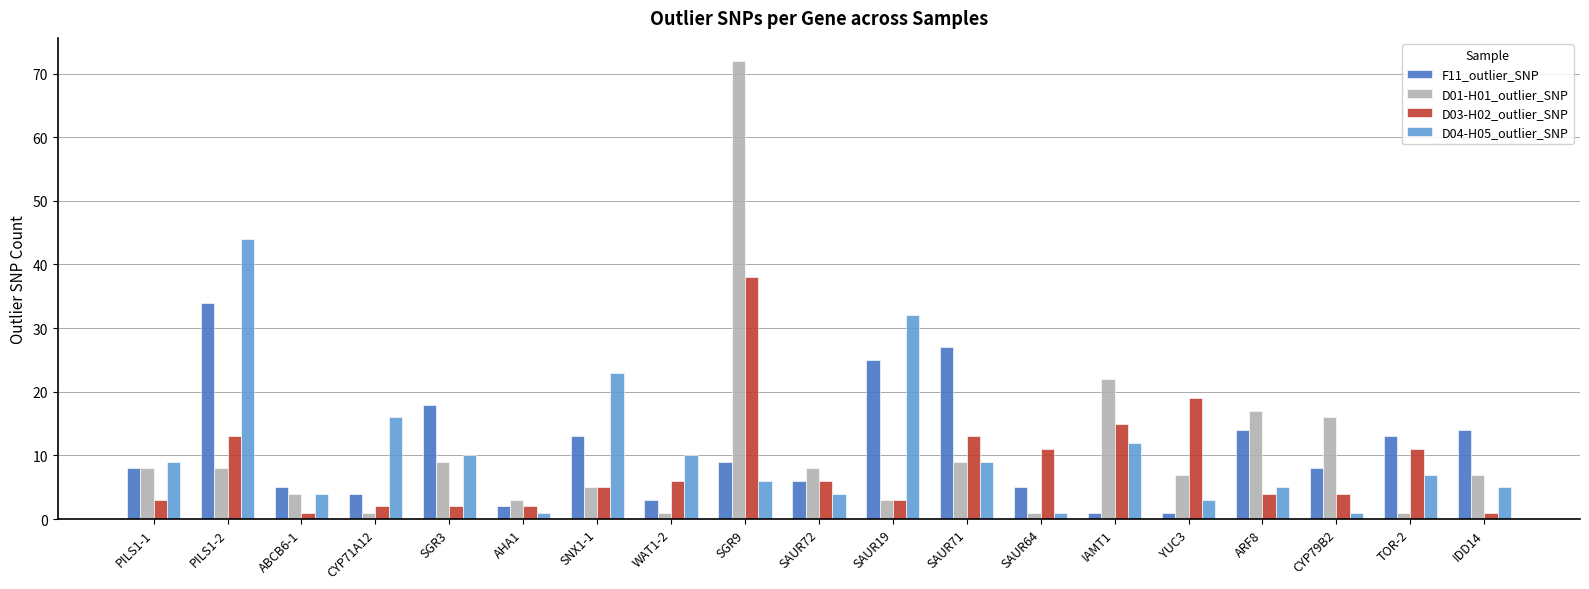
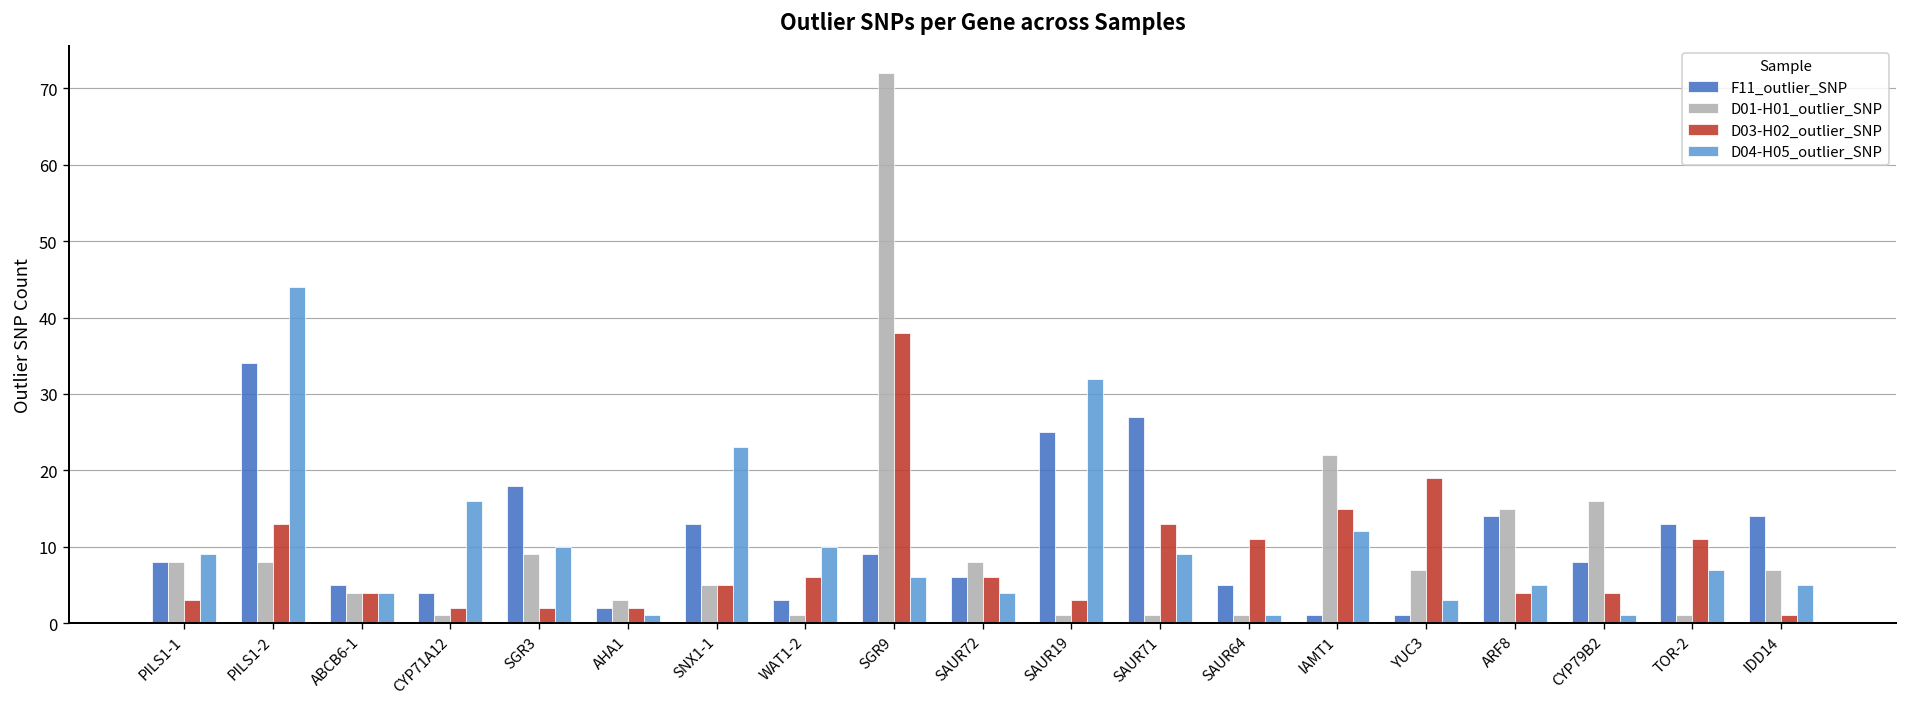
D03-H02_outlier_SNP, ABCB6-1: 1 -> 4
D01-H01_outlier_SNP, SAUR19: 3 -> 1
D01-H01_outlier_SNP, SAUR71: 9 -> 1
D01-H01_outlier_SNP, ARF8: 17 -> 15
